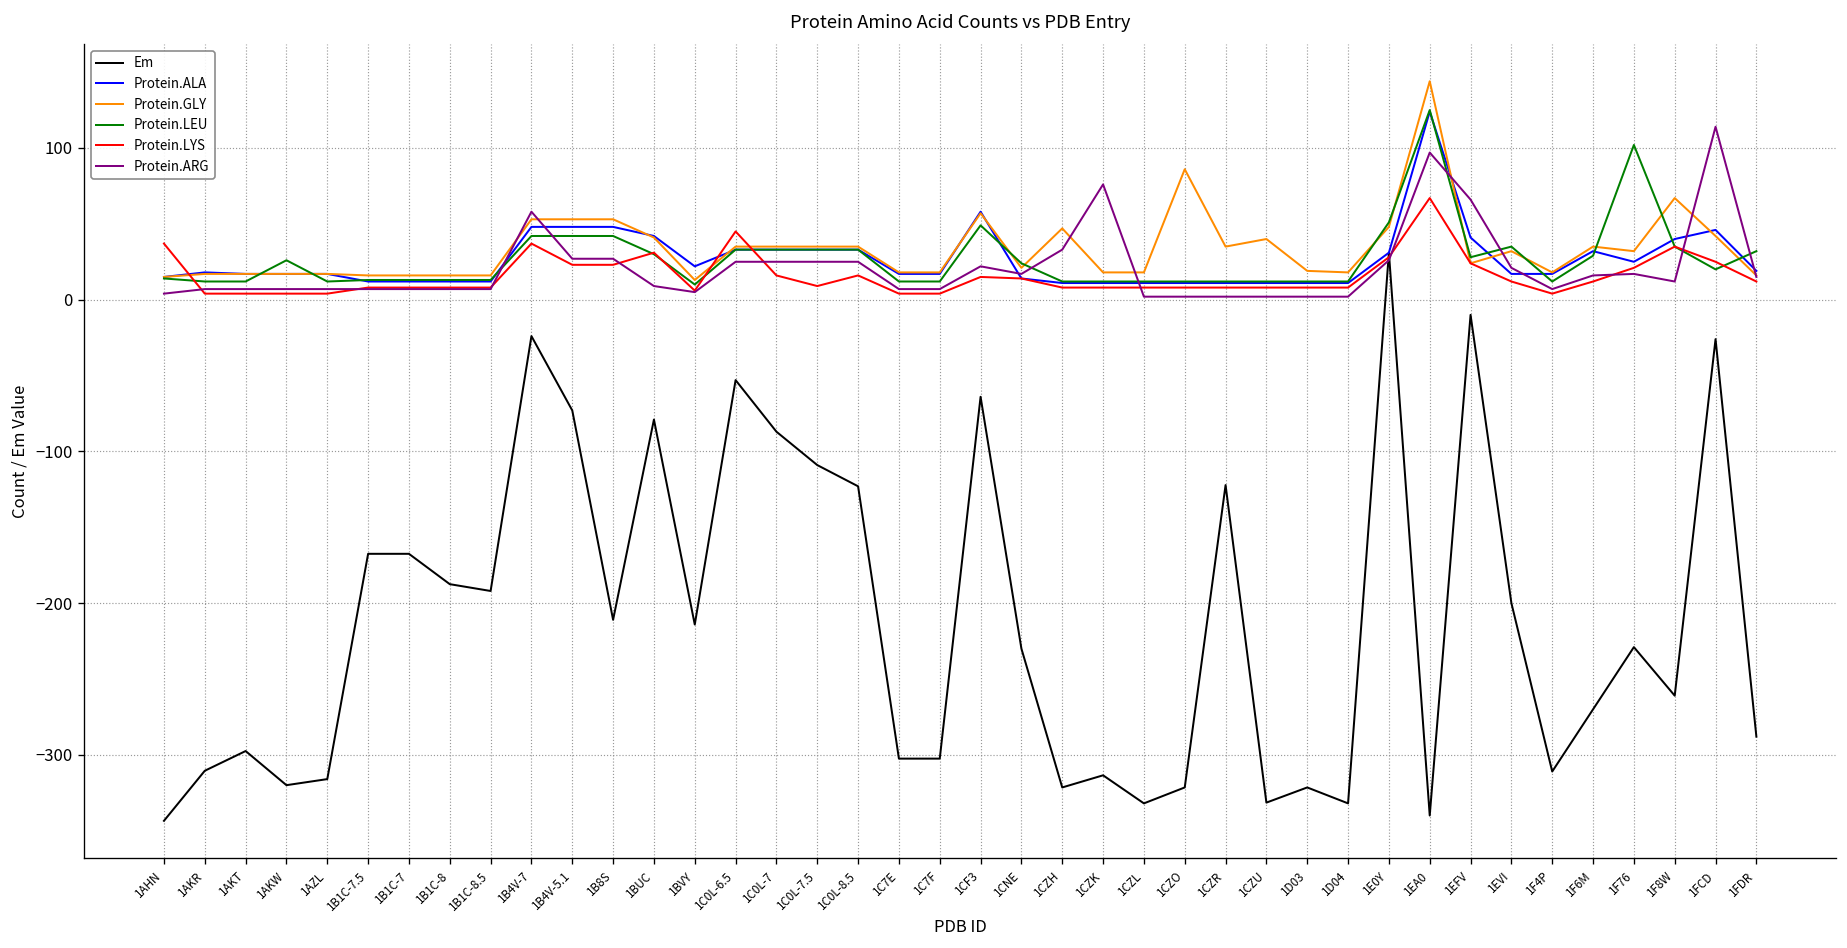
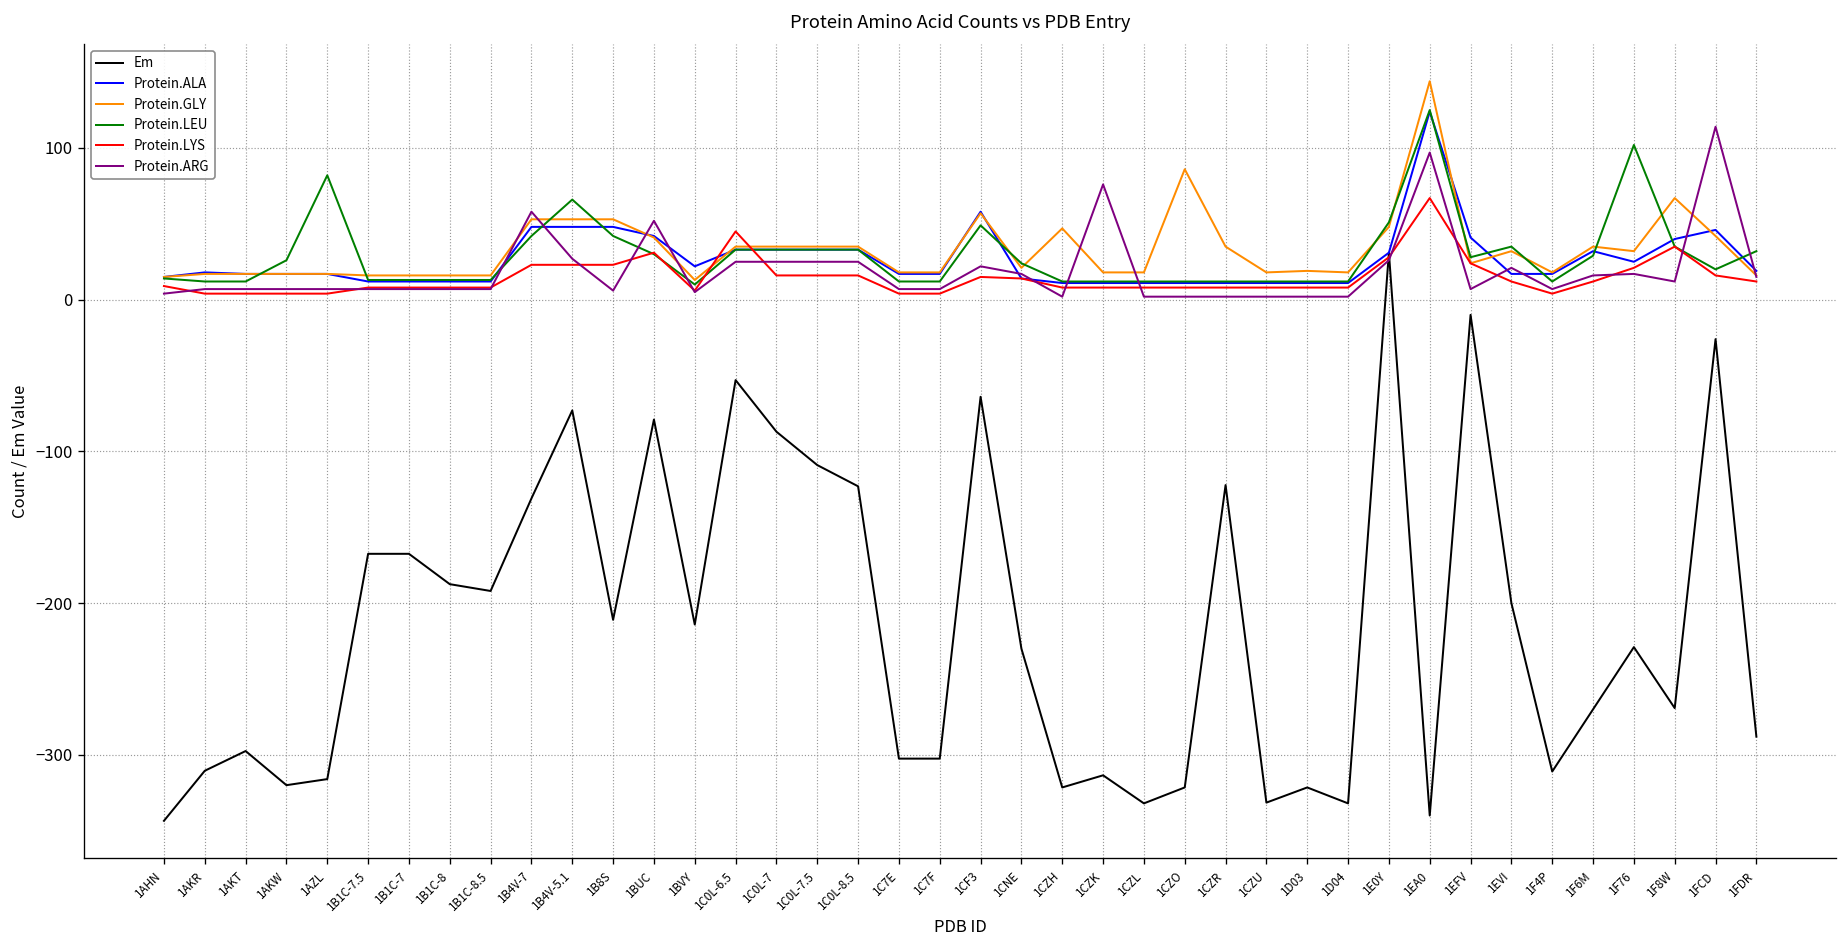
Protein.LYS, 1AHN: 37 -> 9
Protein.LEU, 1AZL: 12 -> 82
Em, 1B4V-7: -24 -> -131
Protein.LYS, 1B4V-7: 37 -> 23
Protein.LEU, 1B4V-5.1: 42 -> 66
Protein.ARG, 1B8S: 27 -> 6
Protein.ARG, 1BUC: 9 -> 52
Protein.LYS, 1C0L-7.5: 9 -> 16
Protein.ARG, 1CZH: 33 -> 2
Protein.GLY, 1CZU: 40 -> 18
Protein.ARG, 1EFV: 66 -> 7
Em, 1F8W: -261 -> -269
Protein.LYS, 1FCD: 25 -> 16
